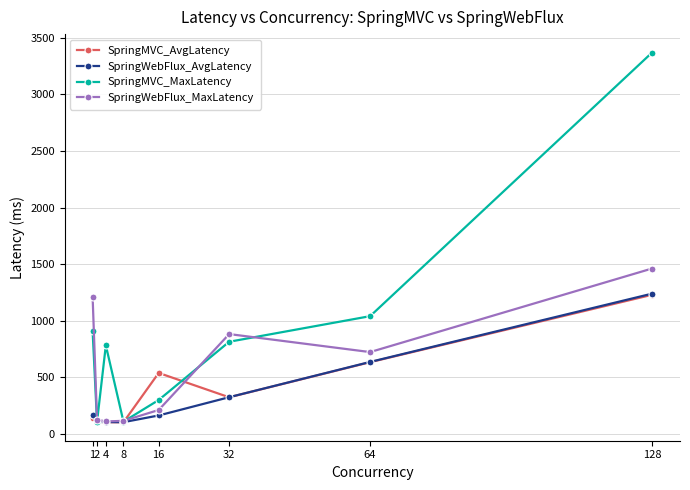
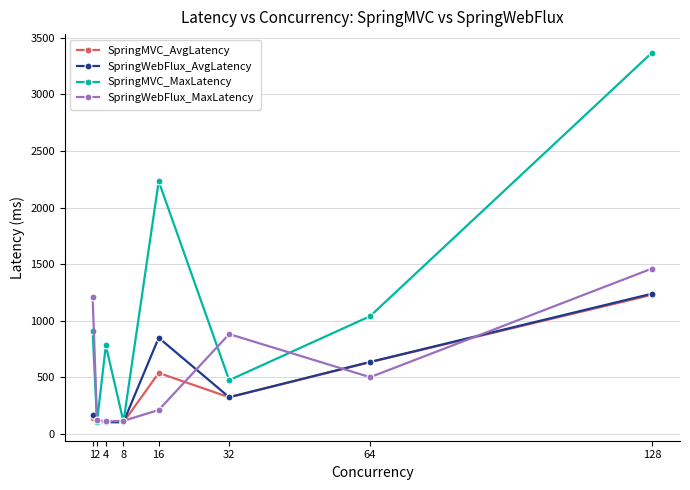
SpringWebFlux_AvgLatency, 16: 160 -> 850
SpringMVC_MaxLatency, 16: 300 -> 2230
SpringMVC_MaxLatency, 32: 820 -> 480
SpringWebFlux_MaxLatency, 64: 720 -> 500
